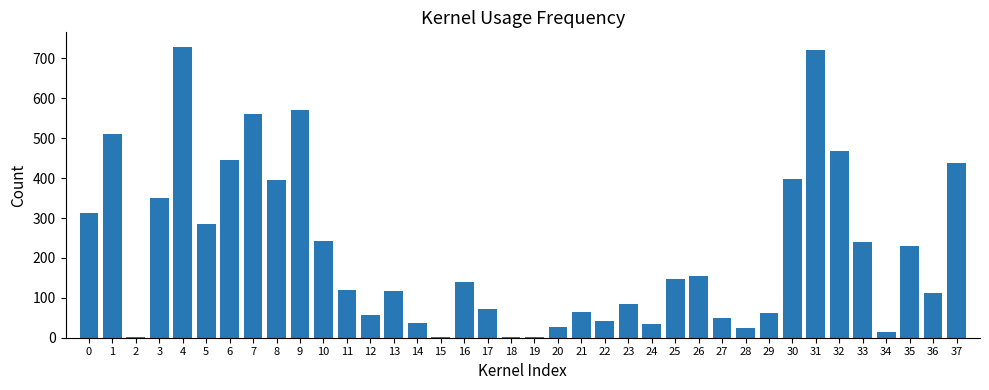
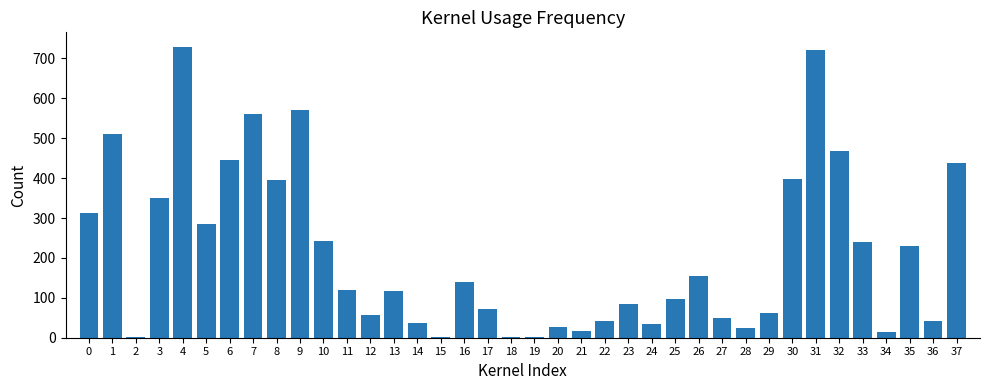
21: 70 -> 20
25: 150 -> 100
36: 110 -> 40
